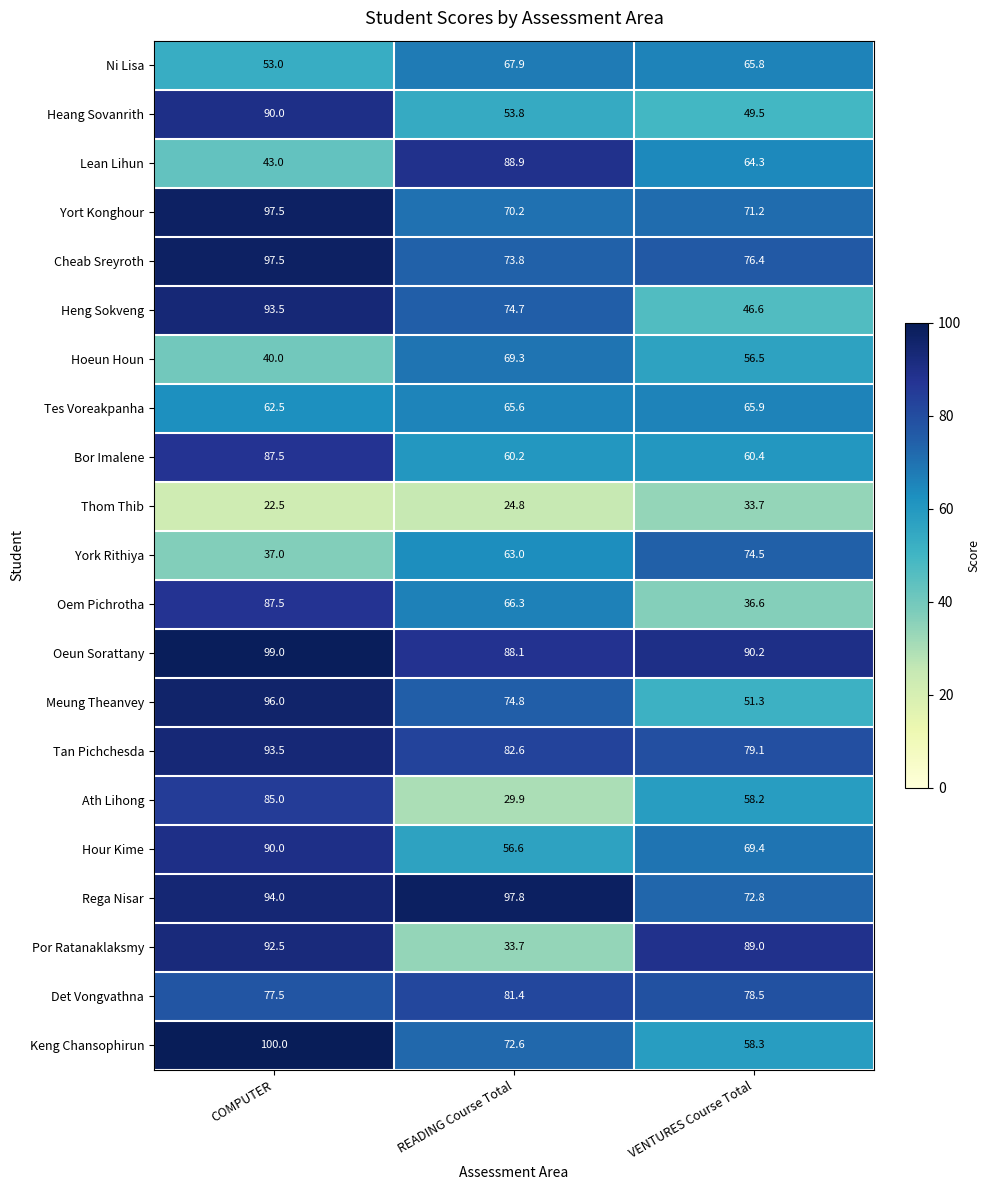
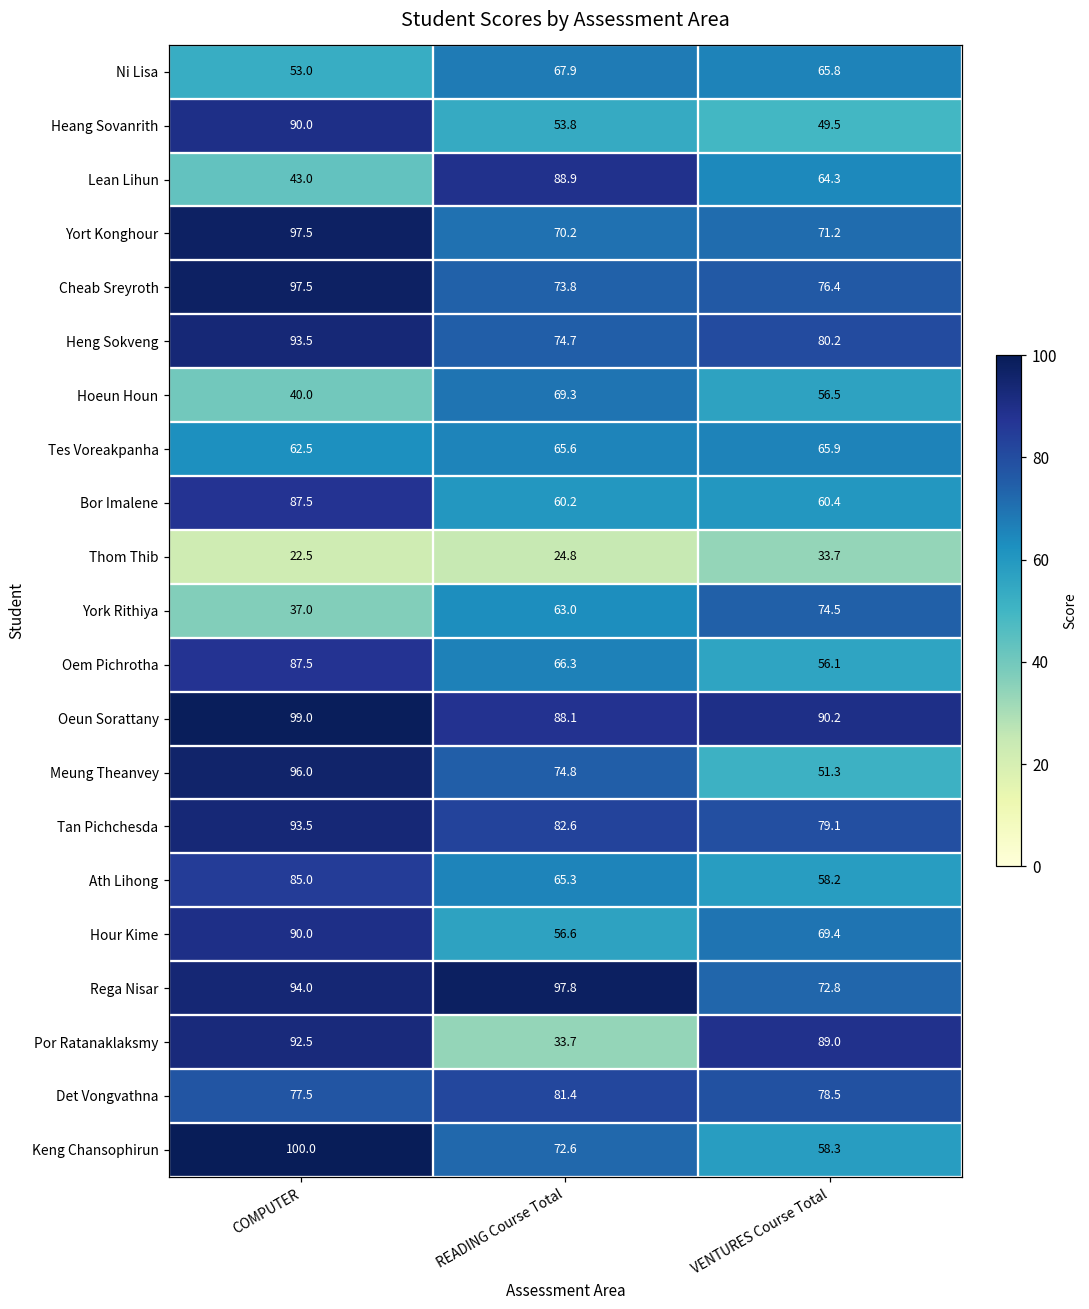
Heng Sokveng, VENTURES Course Total: 46.6 -> 80.2
Oem Pichrotha, VENTURES Course Total: 36.6 -> 56.1
Ath Lihong, READING Course Total: 29.9 -> 65.3
